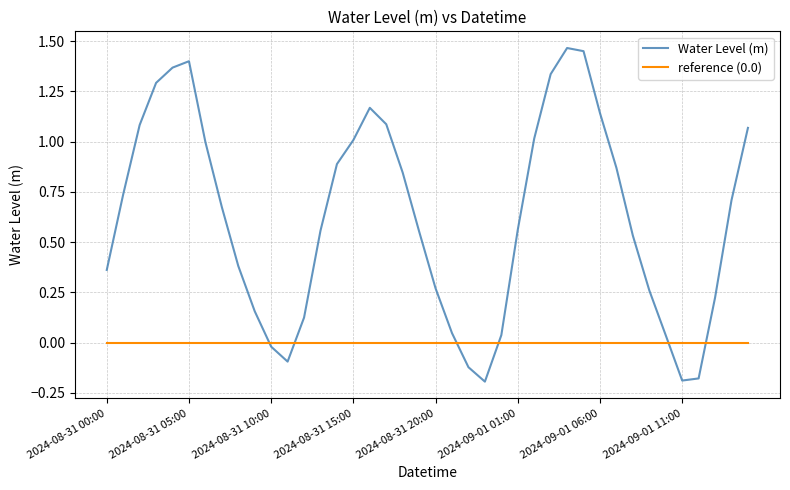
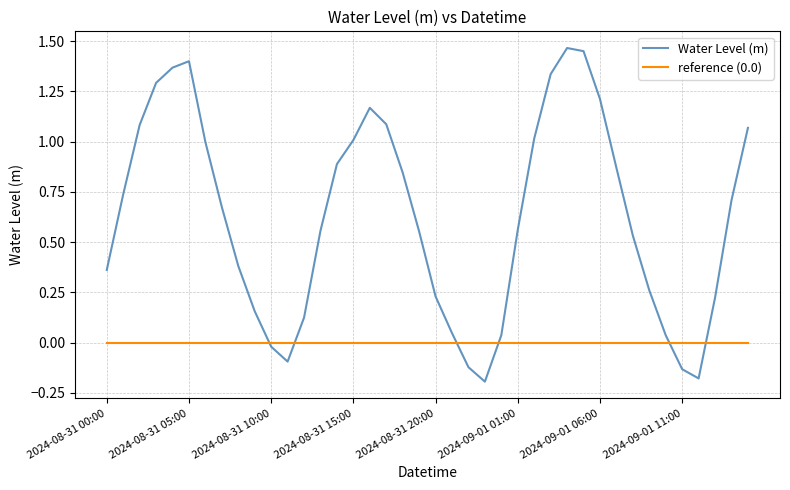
Water Level (m), 2024-08-31 20:00: 0.27 -> 0.23
Water Level (m), 2024-09-01 06:00: 1.14 -> 1.21
Water Level (m), 2024-09-01 11:00: -0.19 -> -0.13
